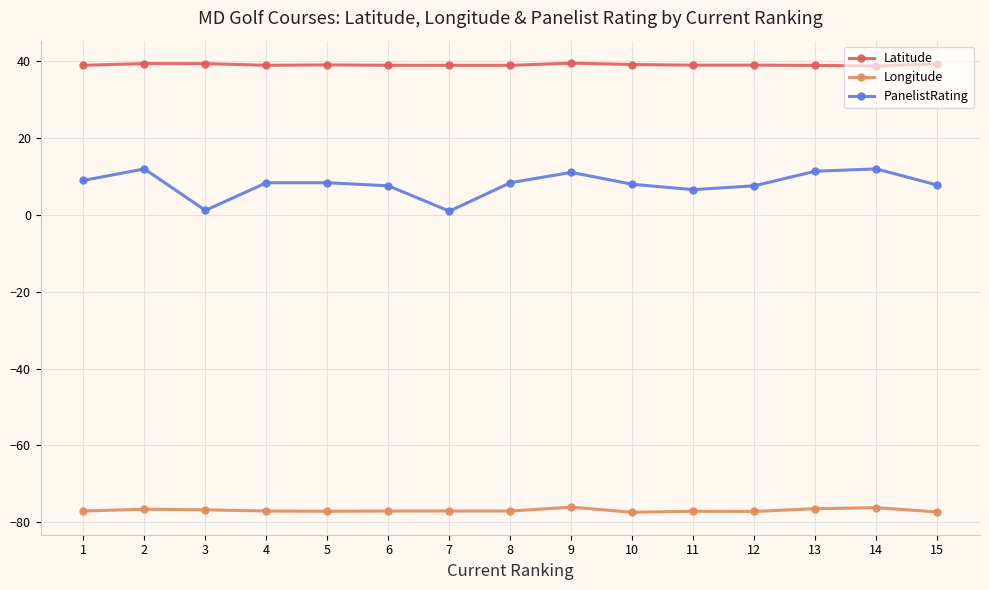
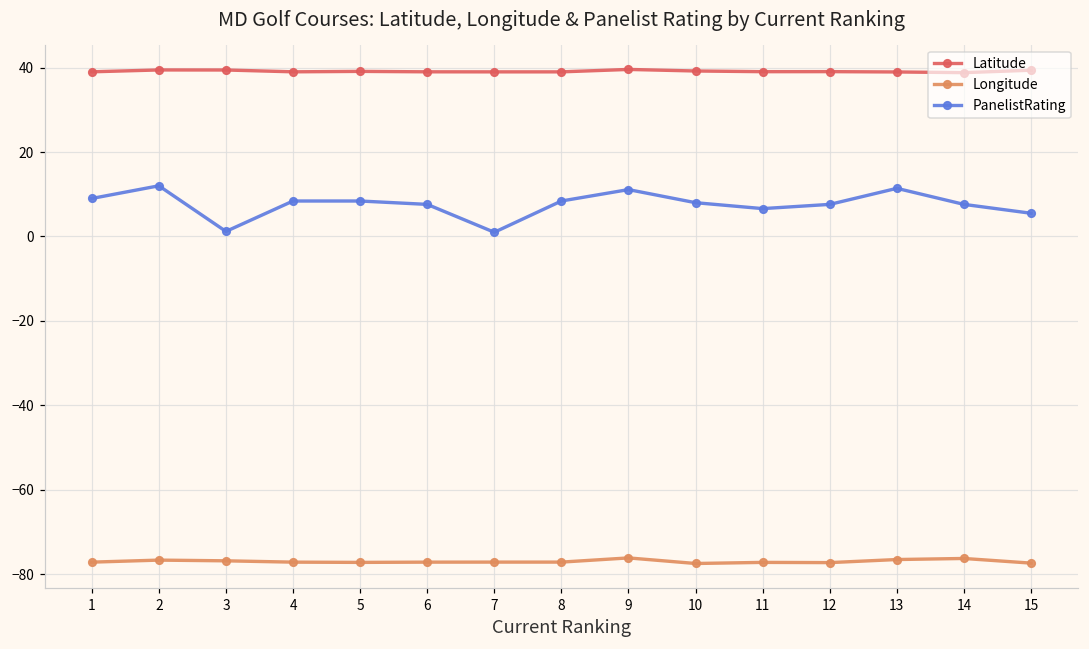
PanelistRating, 14: 12 -> 8
PanelistRating, 15: 8 -> 6
